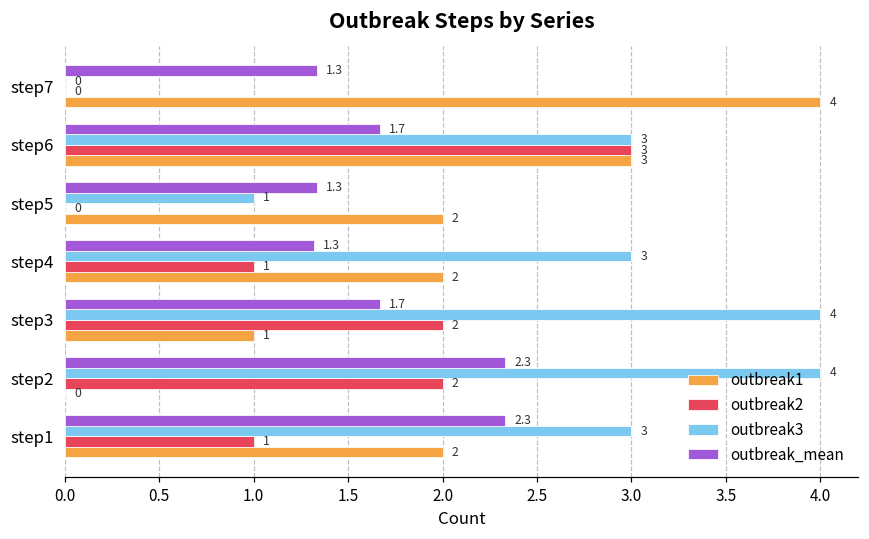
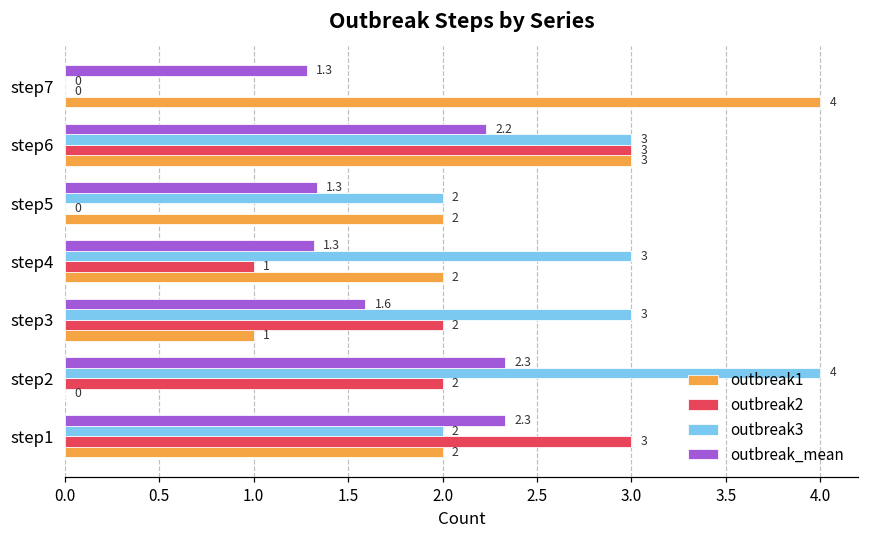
outbreak_mean, step7: 1.33 -> 1.28
outbreak_mean, step6: 1.7 -> 2.2
outbreak3, step5: 1 -> 2
outbreak_mean, step3: 1.7 -> 1.6
outbreak3, step3: 4 -> 3
outbreak3, step1: 3 -> 2
outbreak2, step1: 1 -> 3
